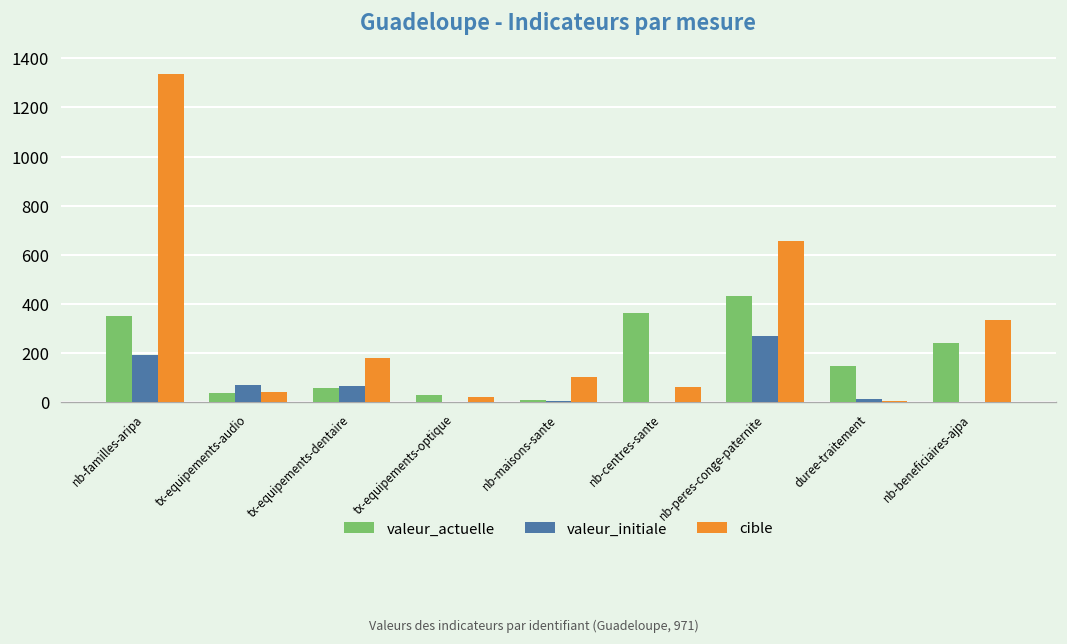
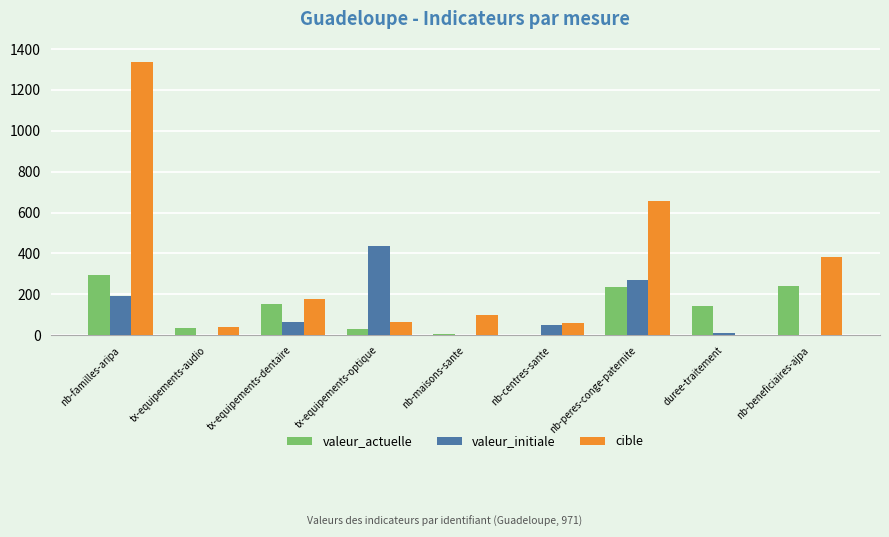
valeur_actuelle, nb-familles-aripa: 350 -> 290
valeur_initiale, tx-equipements-audio: 70 -> 0
valeur_actuelle, tx-equipements-dentaire: 60 -> 150
valeur_initiale, tx-equipements-optique: 0 -> 440
cible, tx-equipements-optique: 20 -> 70
valeur_actuelle, nb-centres-sante: 360 -> 0
valeur_initiale, nb-centres-sante: 0 -> 50
valeur_actuelle, nb-peres-conge-paternite: 430 -> 230
cible, nb-beneficiaires-ajpa: 330 -> 380
